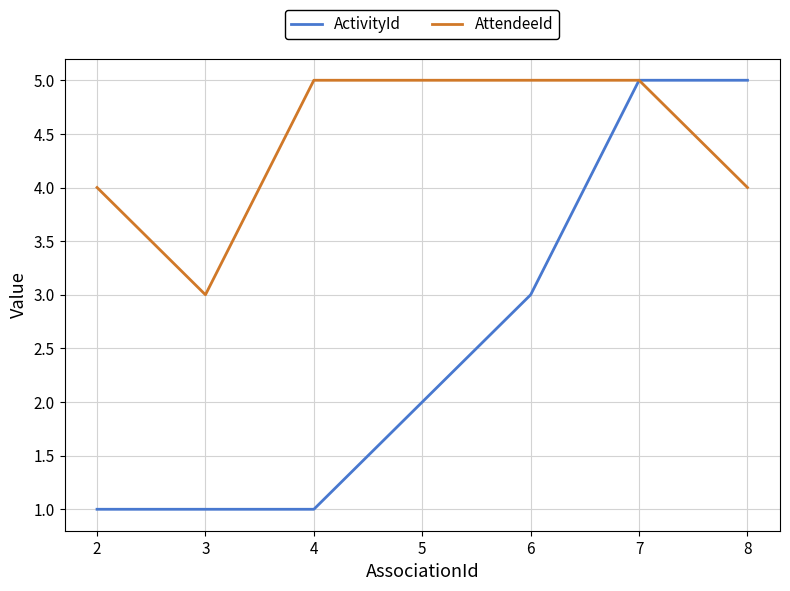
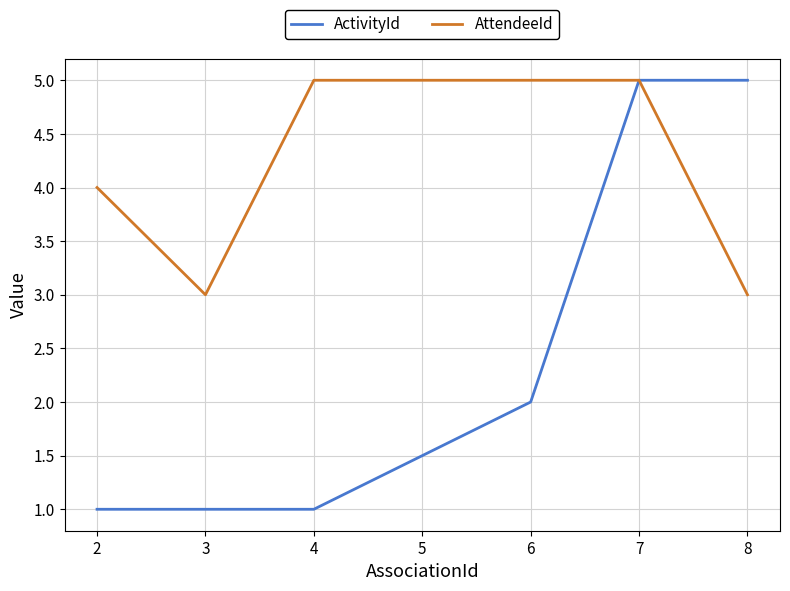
ActivityId, 6: 3 -> 2
AttendeeId, 8: 4 -> 3
